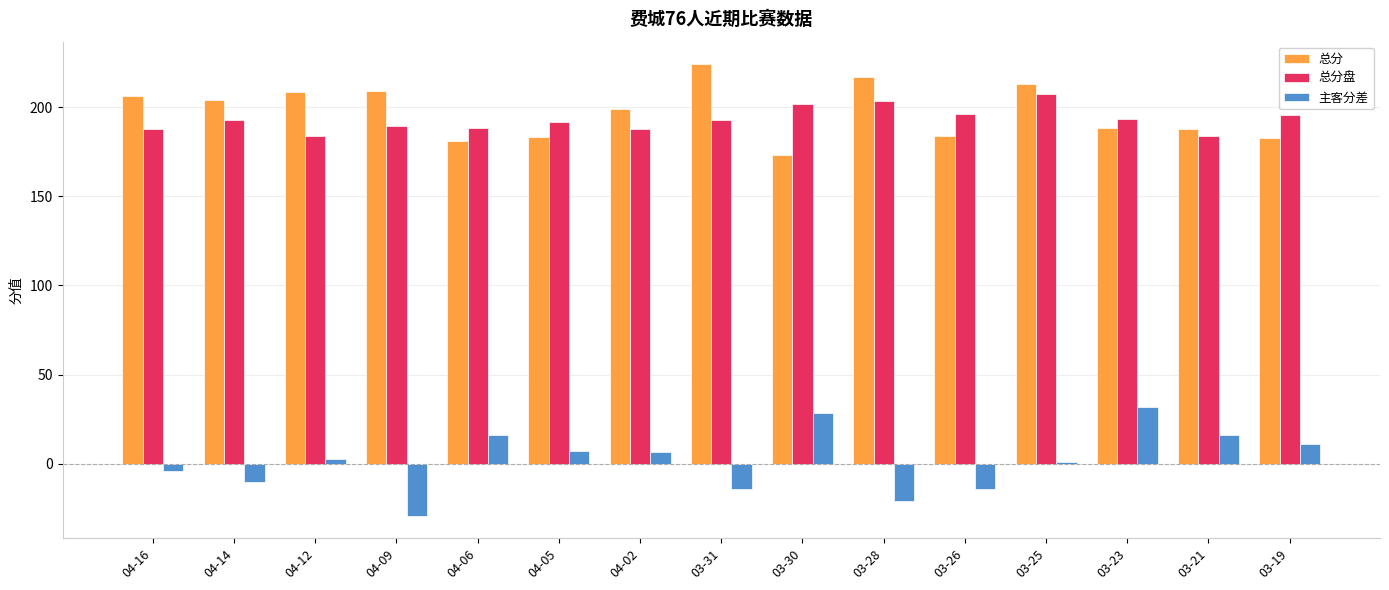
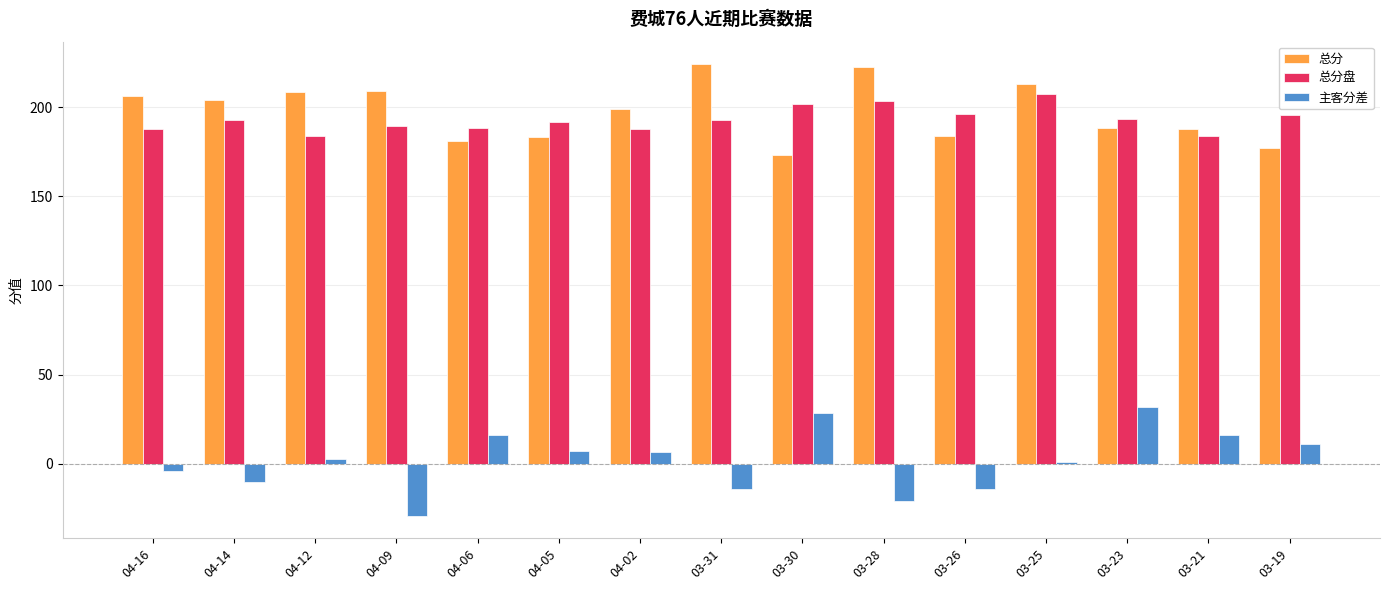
总分, 03-28: 217 -> 223
总分, 03-19: 183 -> 177
